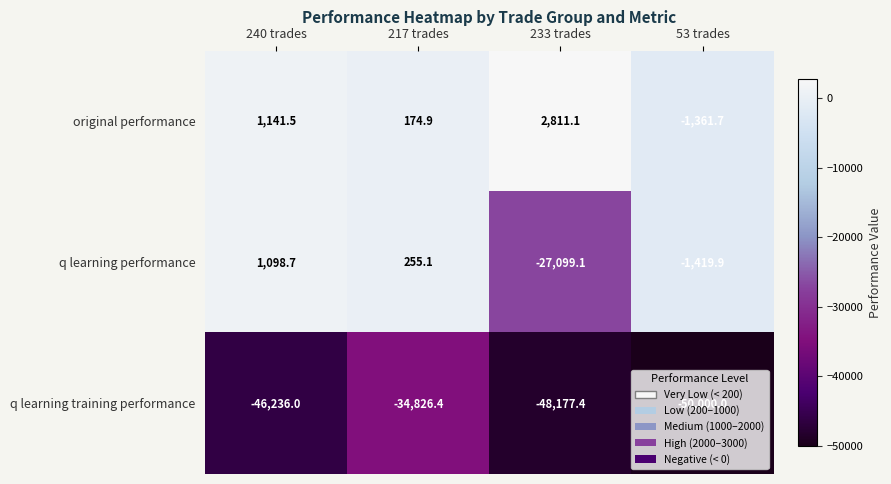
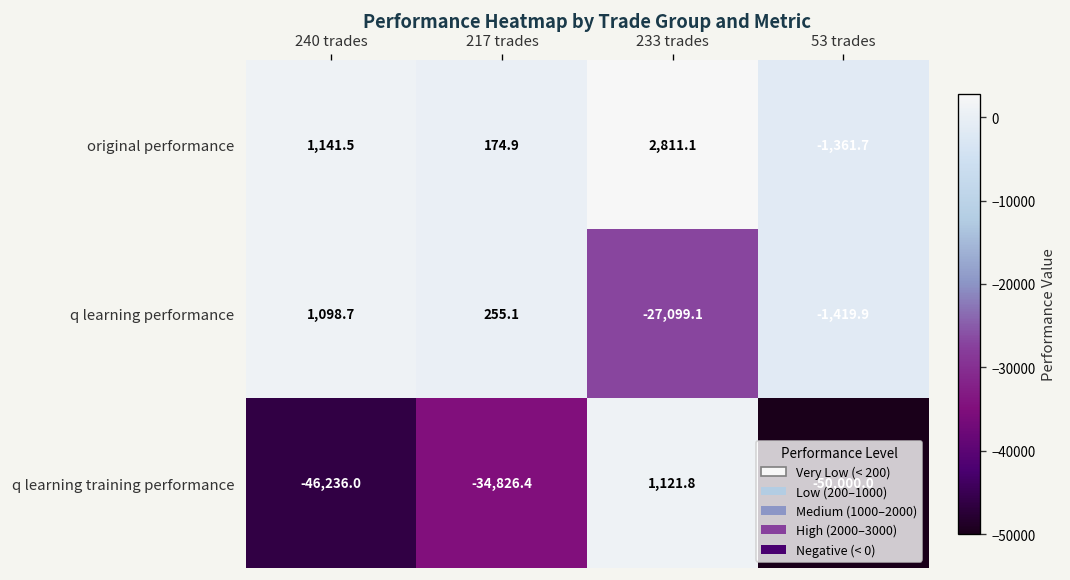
q learning training performance, 233 trades: -48,177.4 -> 1,121.8
